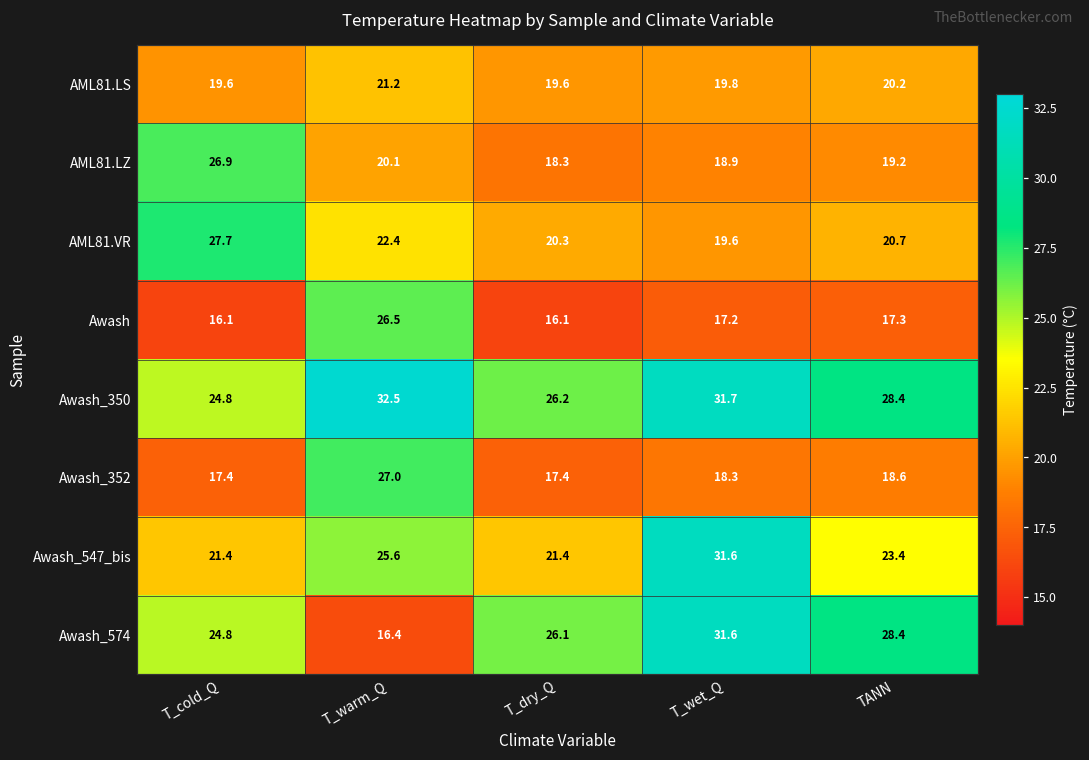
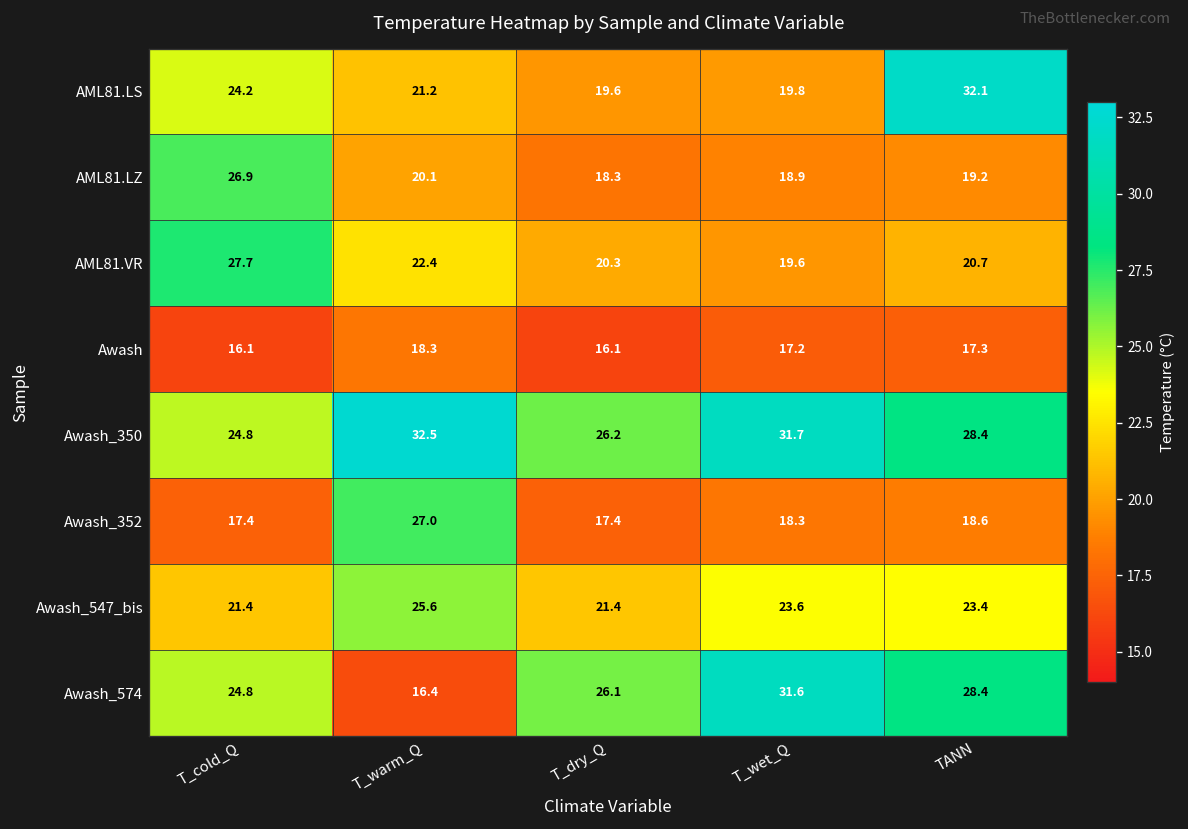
AML81.LS, T_cold_Q: 19.6 -> 24.2
AML81.LS, TANN: 20.2 -> 32.1
Awash, T_warm_Q: 26.5 -> 18.3
Awash_547_bis, T_wet_Q: 31.6 -> 23.6
